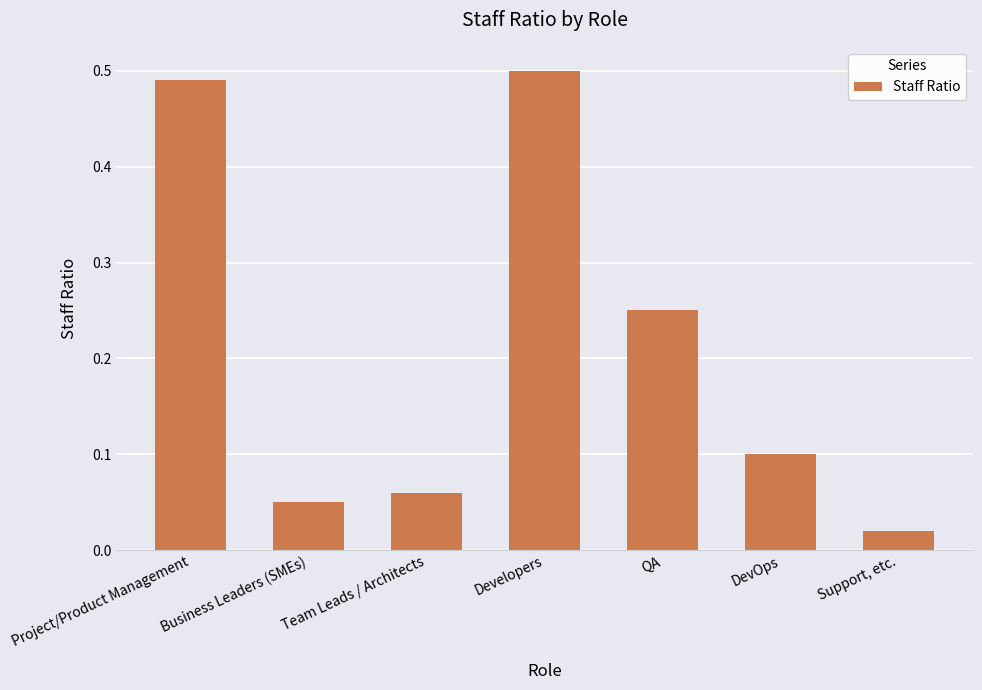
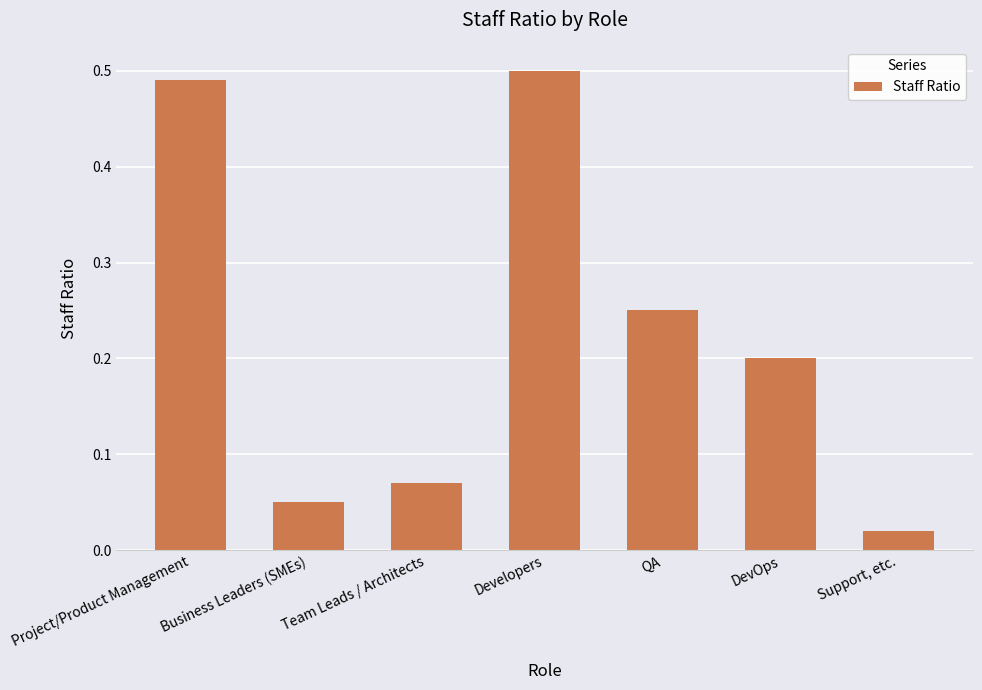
Team Leads / Architects: 0.06 -> 0.07
DevOps: 0.1 -> 0.2
